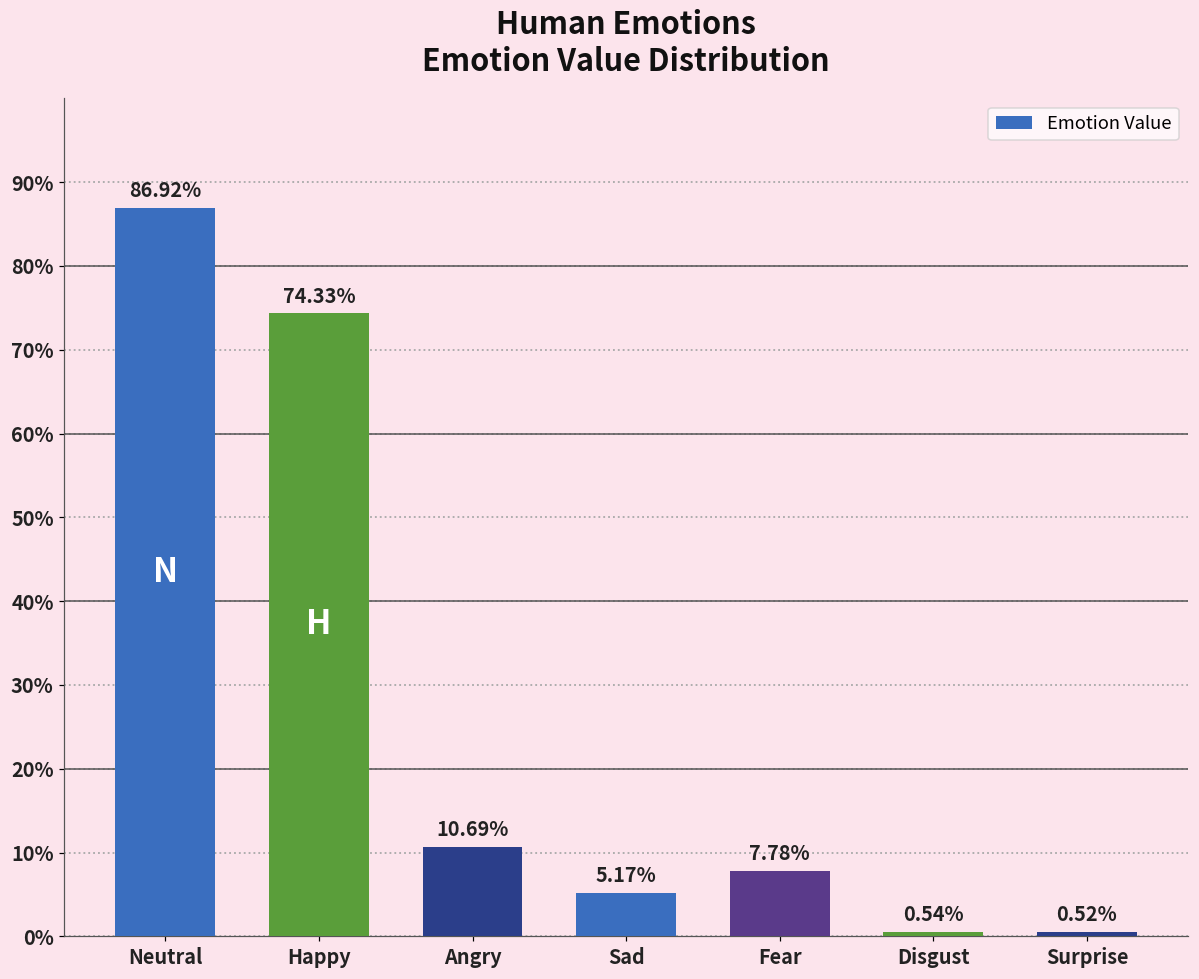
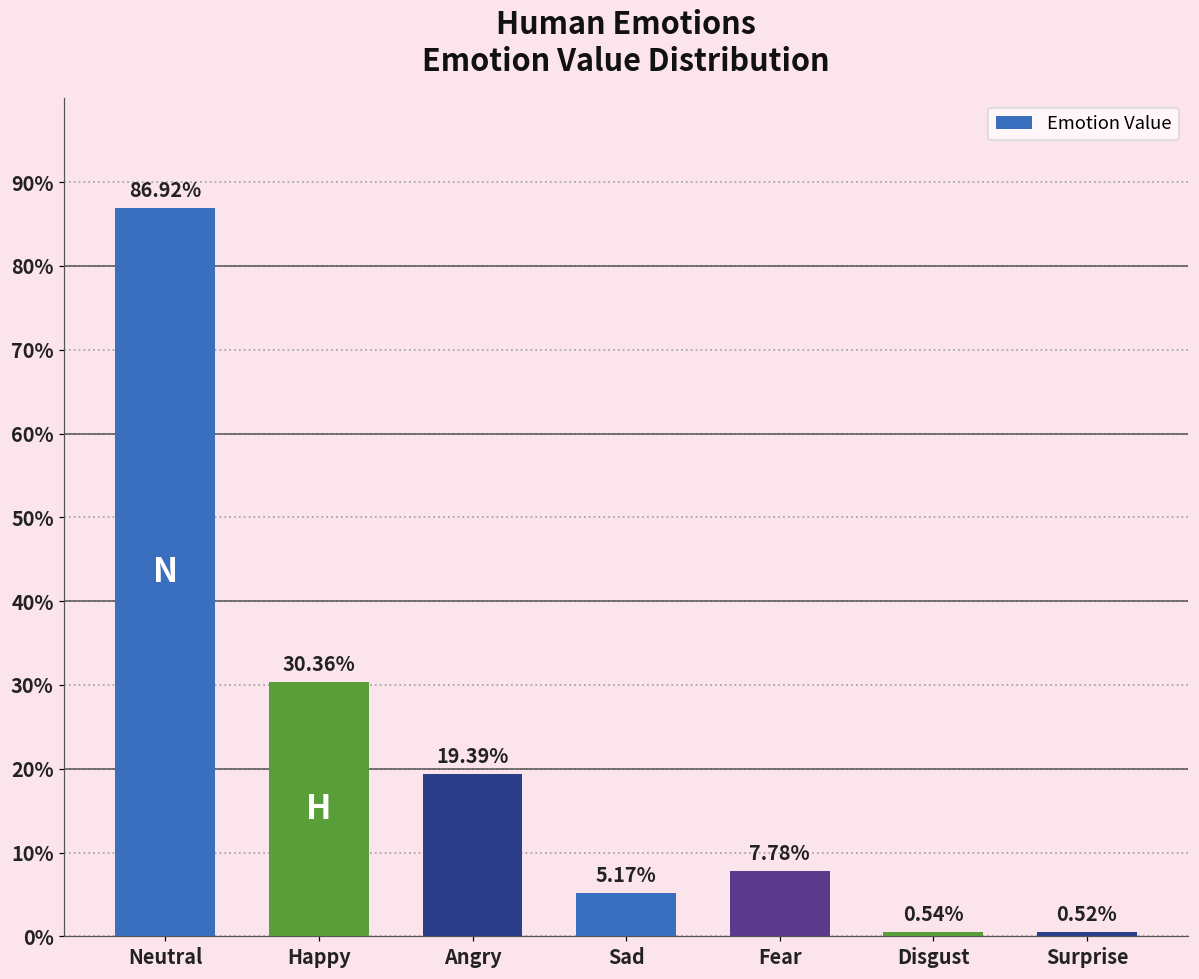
Happy: 74.33% -> 30.36%
Angry: 10.69% -> 19.39%
